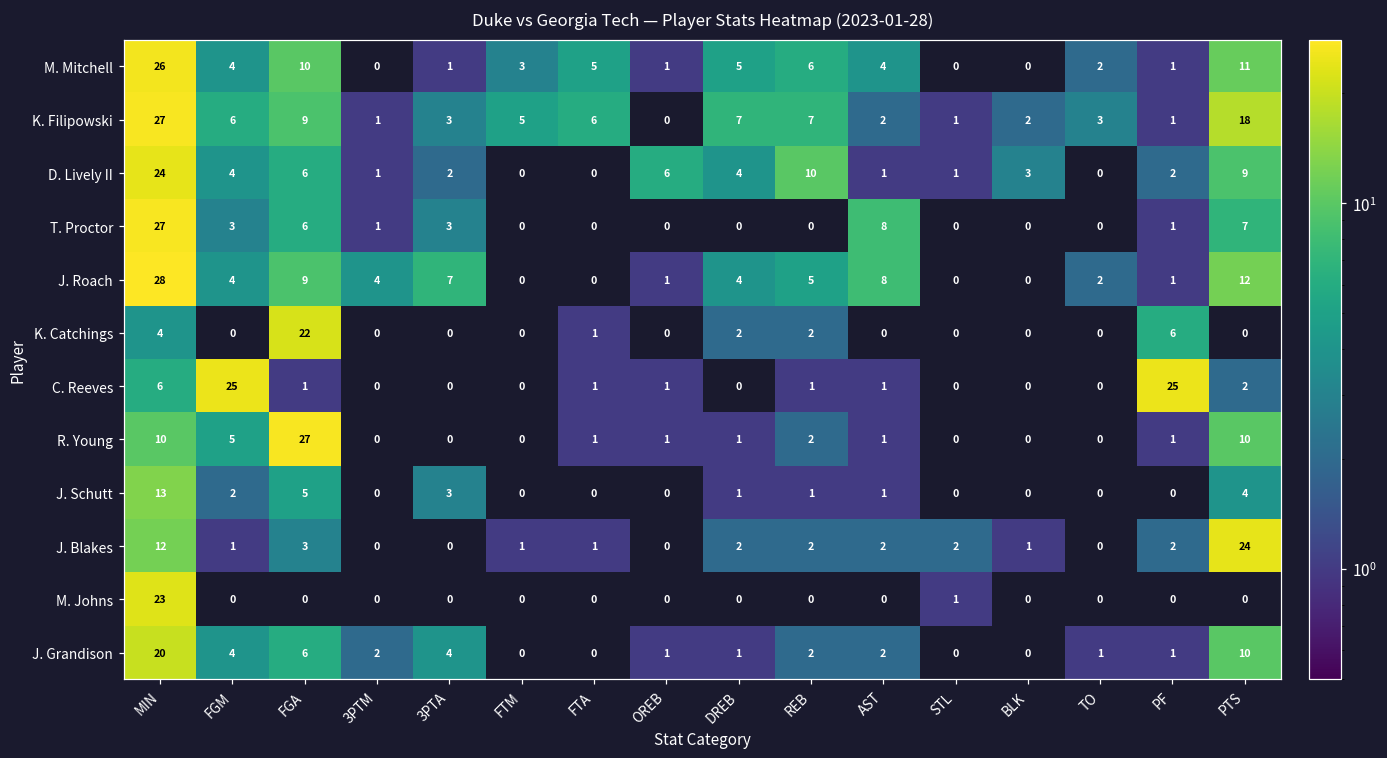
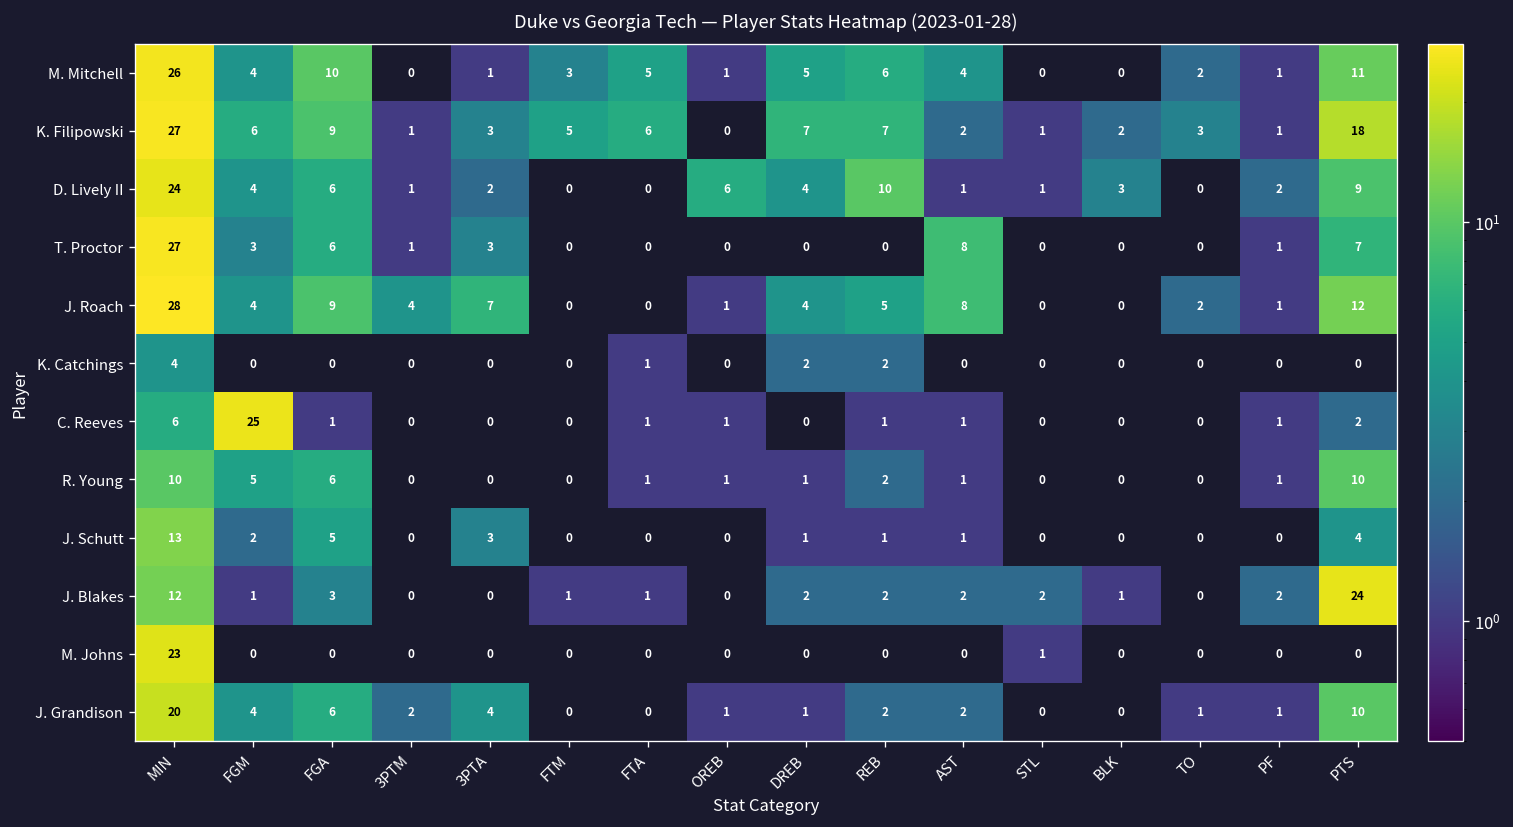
K. Catchings, FGA: 22 -> 0
K. Catchings, PF: 6 -> 0
C. Reeves, PF: 25 -> 1
R. Young, FGA: 27 -> 6
